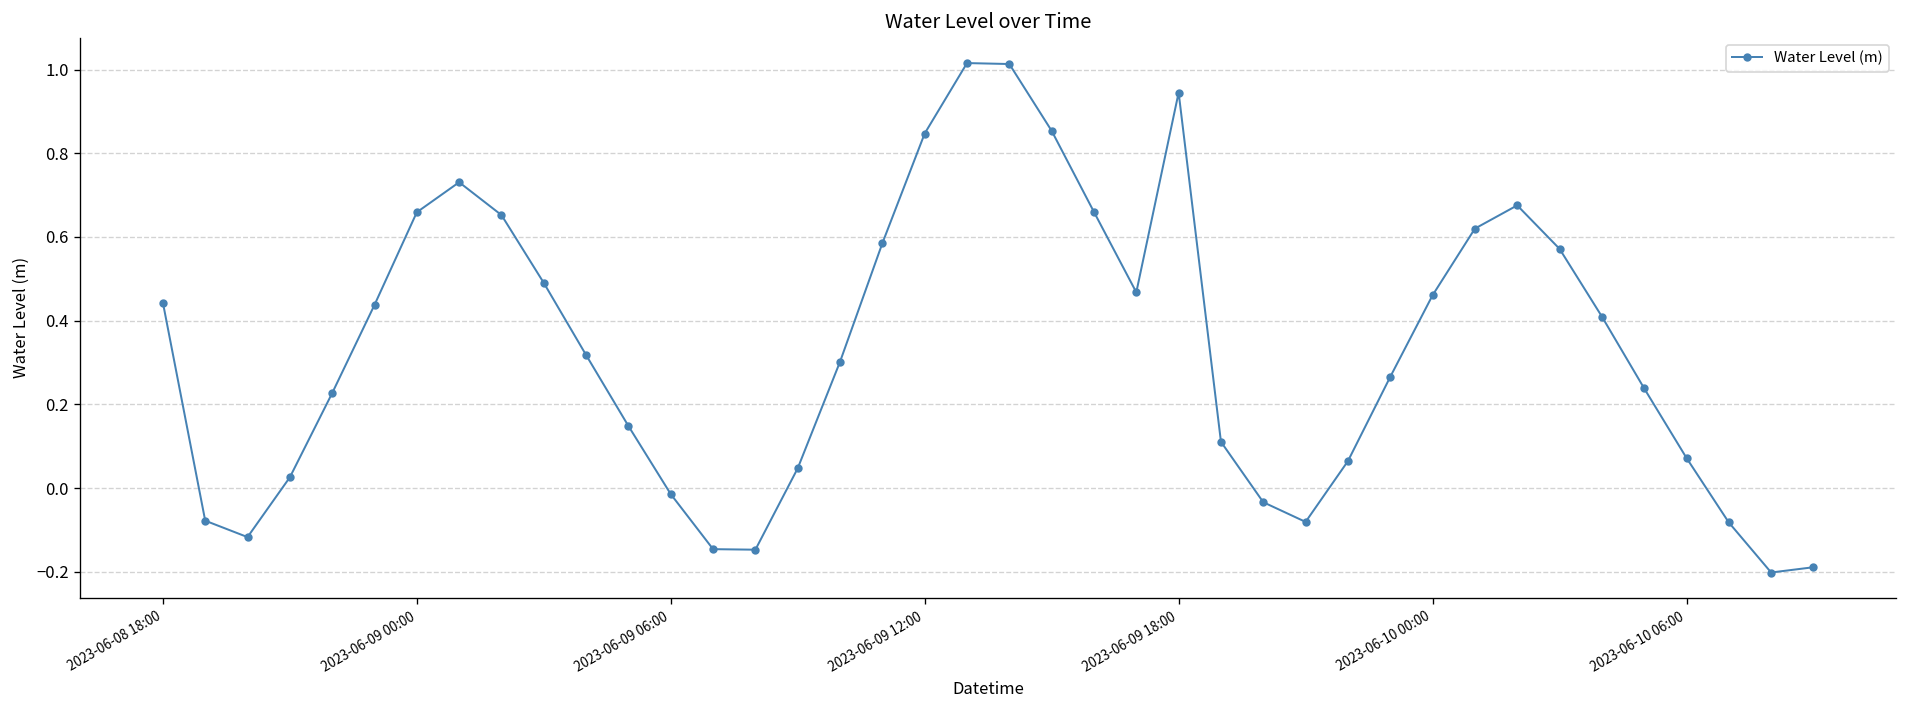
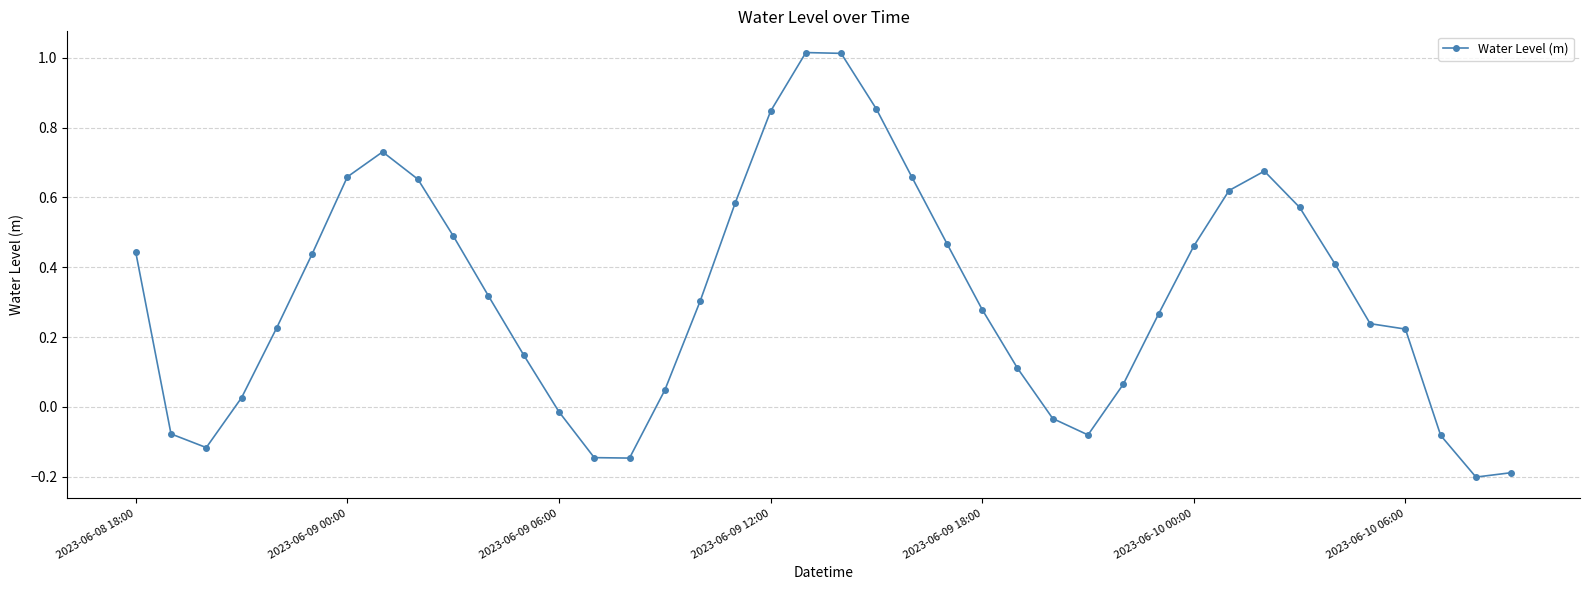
2023-06-09 18:00: 0.94 -> 0.28
2023-06-10 06:00: 0.07 -> 0.22
